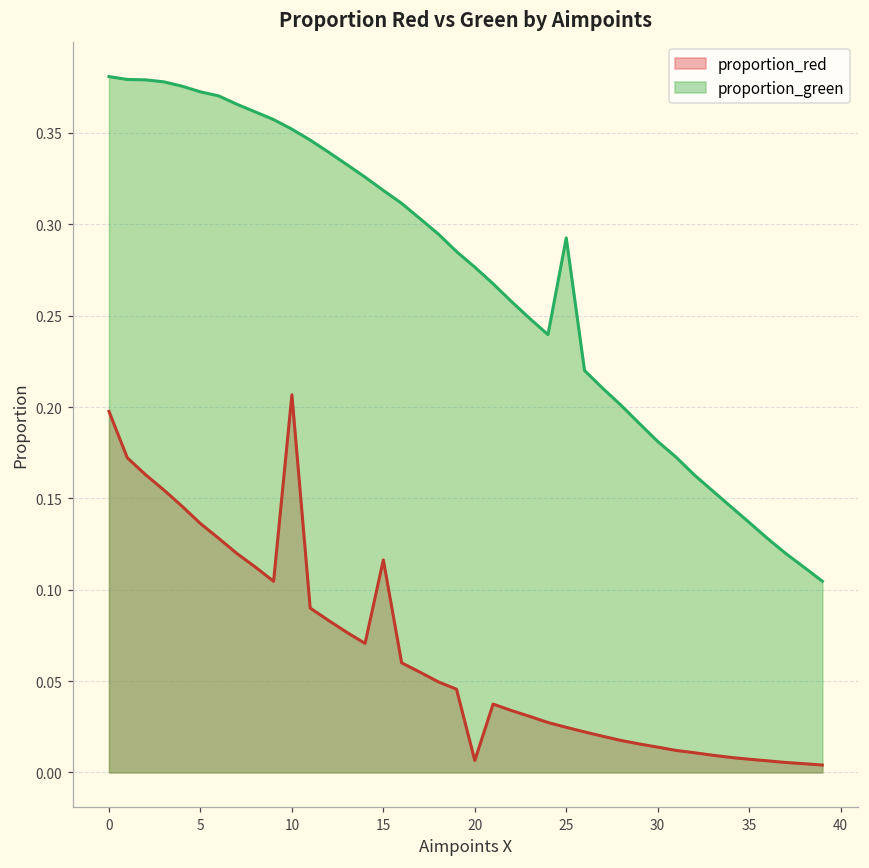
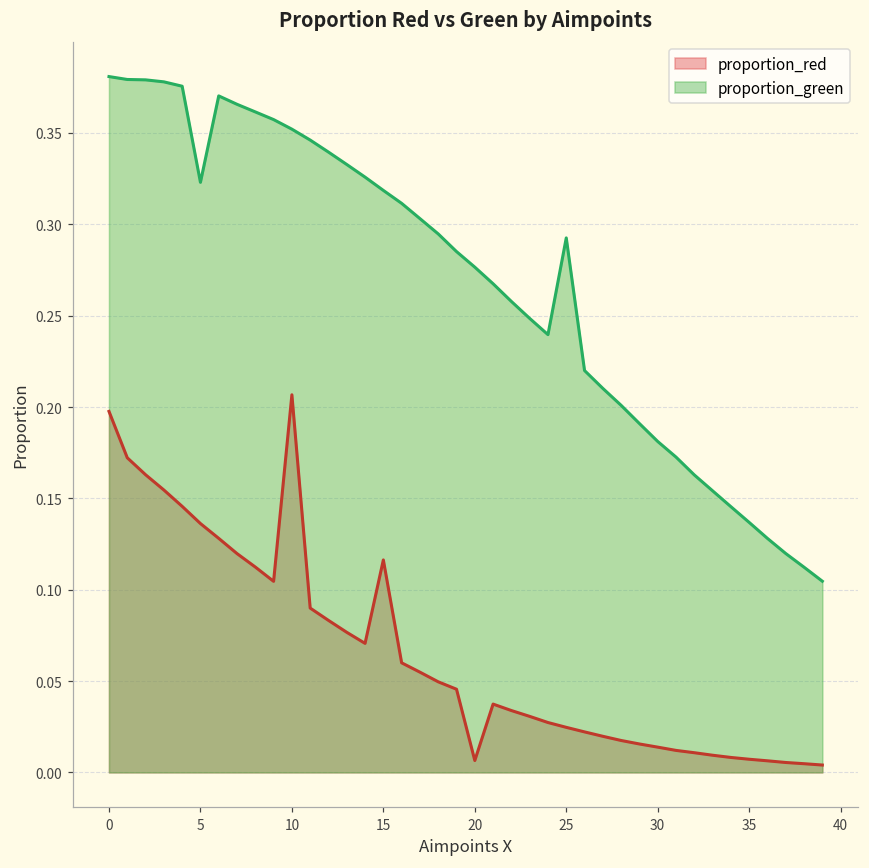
proportion_green, 5: 0.373 -> 0.323
